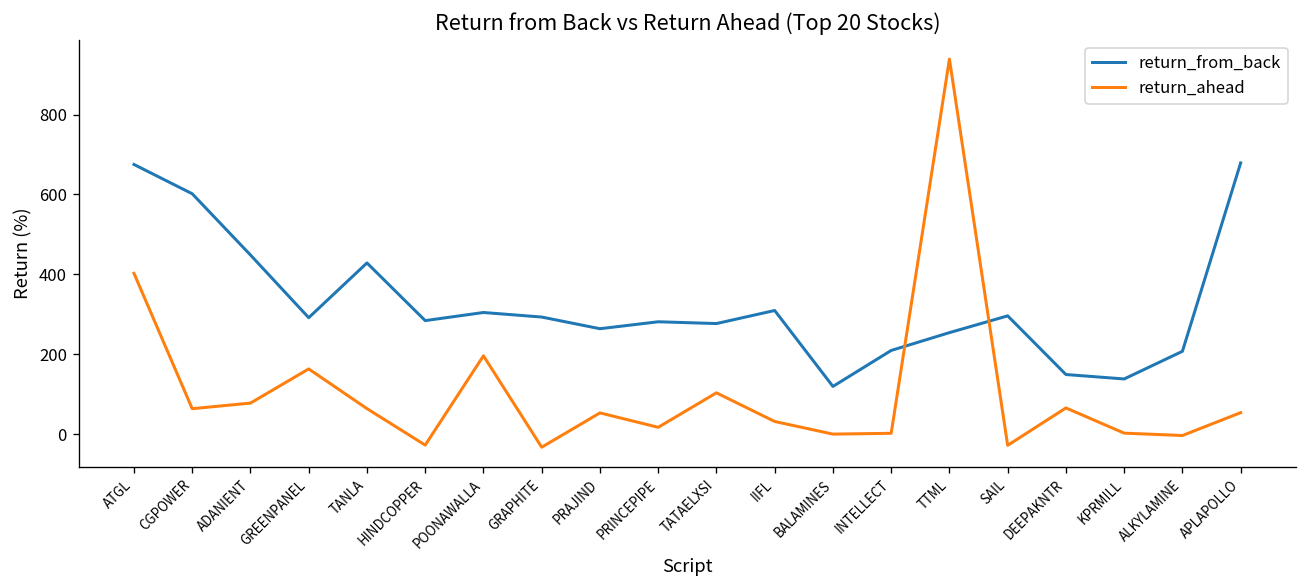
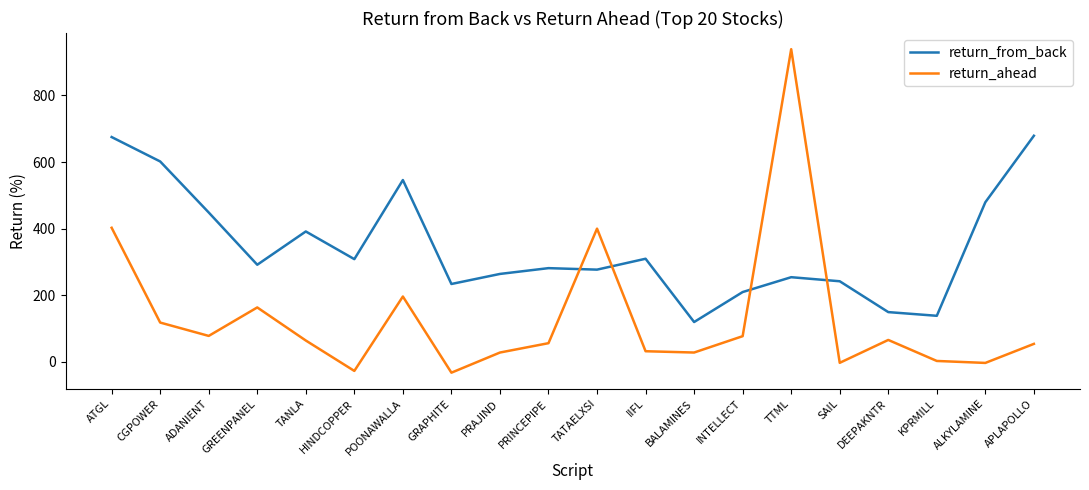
return_ahead, CGPOWER: 60 -> 120
return_from_back, TANLA: 430 -> 390
return_from_back, HINDCOPPER: 280 -> 310
return_from_back, POONAWALLA: 300 -> 550
return_from_back, GRAPHITE: 290 -> 230
return_ahead, PRAJIND: 50 -> 30
return_ahead, PRINCEPIPE: 20 -> 60
return_ahead, TATAELXSI: 100 -> 400
return_ahead, BALAMINES: 0 -> 30
return_ahead, INTELLECT: 0 -> 80
return_from_back, SAIL: 300 -> 240
return_ahead, SAIL: -30 -> 0
return_from_back, ALKYLAMINE: 210 -> 480
